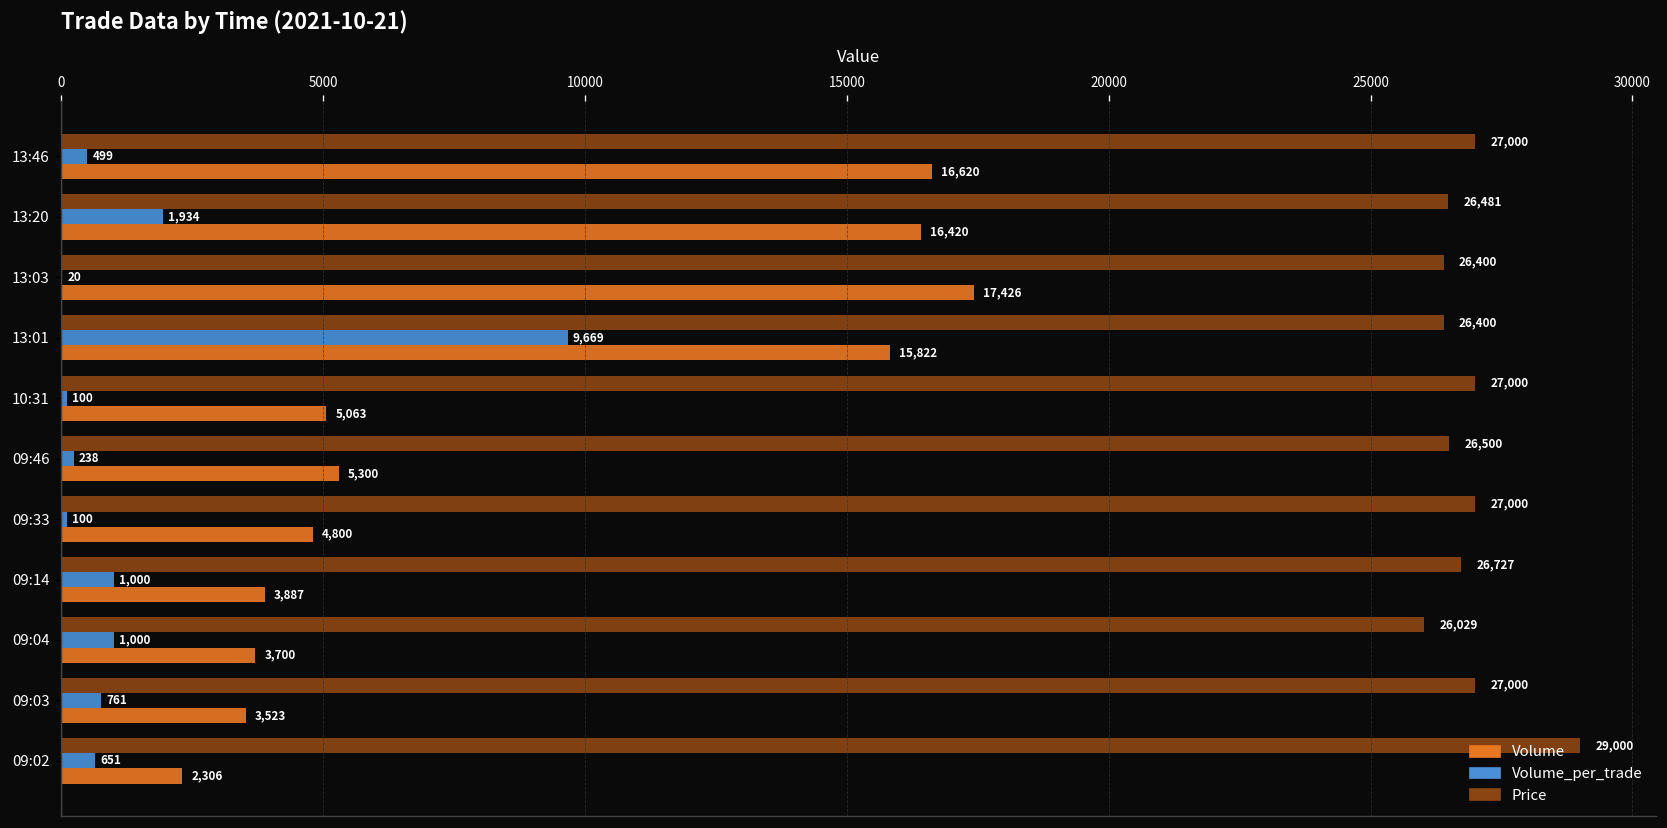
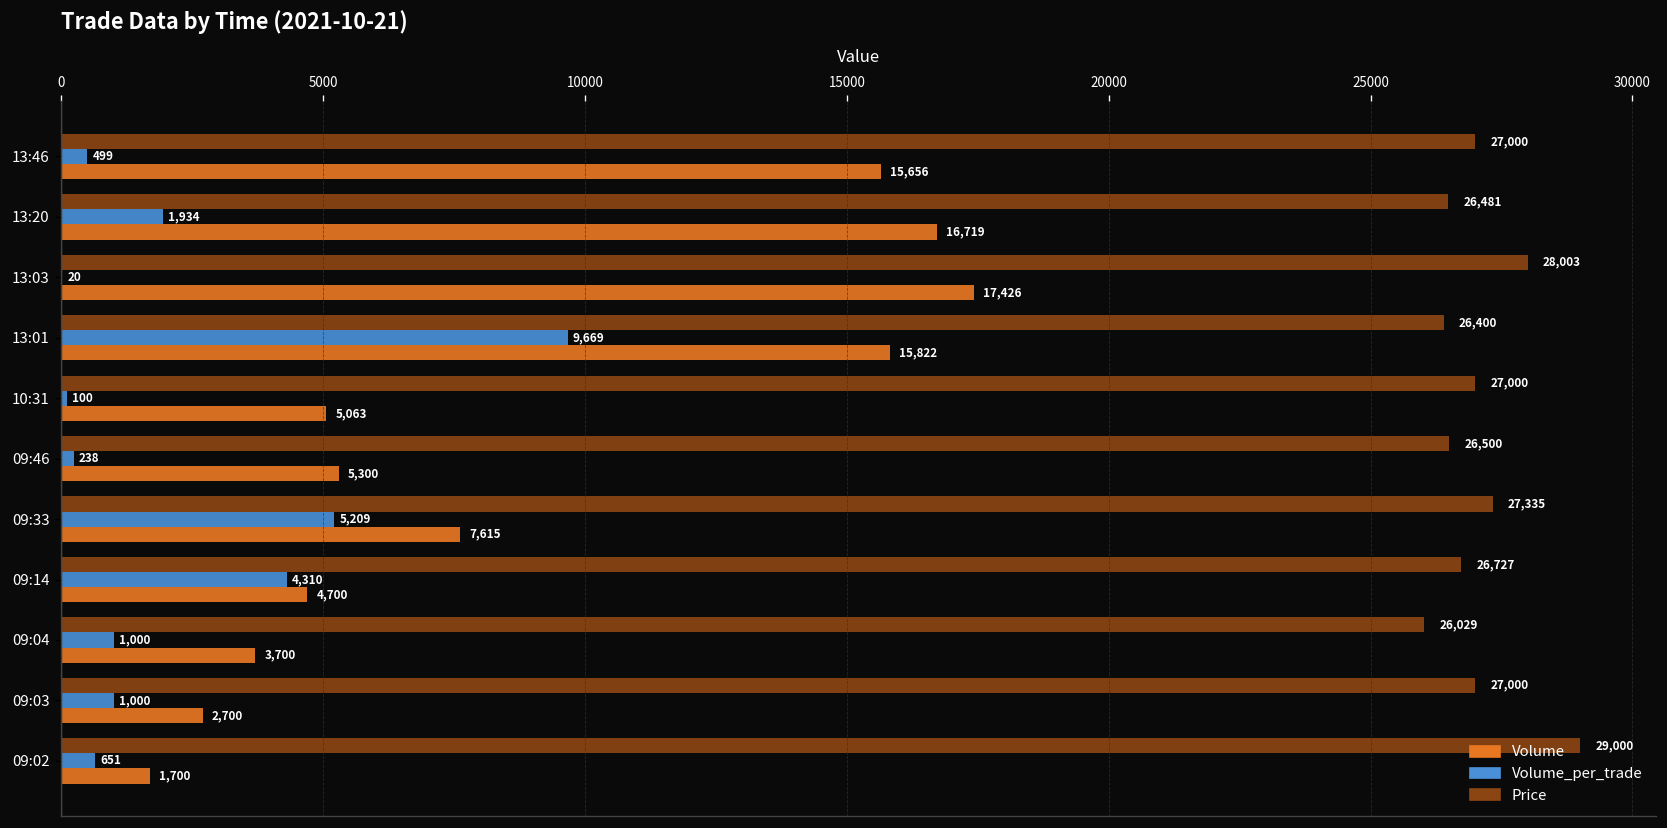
Volume, 13:46: 16,620 -> 15,656
Volume, 13:20: 16,420 -> 16,719
Price, 13:03: 26,400 -> 28,003
Price, 09:33: 27,000 -> 27,335
Volume_per_trade, 09:33: 100 -> 5,209
Volume, 09:33: 4,800 -> 7,615
Volume_per_trade, 09:14: 1,000 -> 4,310
Volume, 09:14: 3,887 -> 4,700
Volume_per_trade, 09:03: 761 -> 1,000
Volume, 09:03: 3,523 -> 2,700
Volume, 09:02: 2,306 -> 1,700
